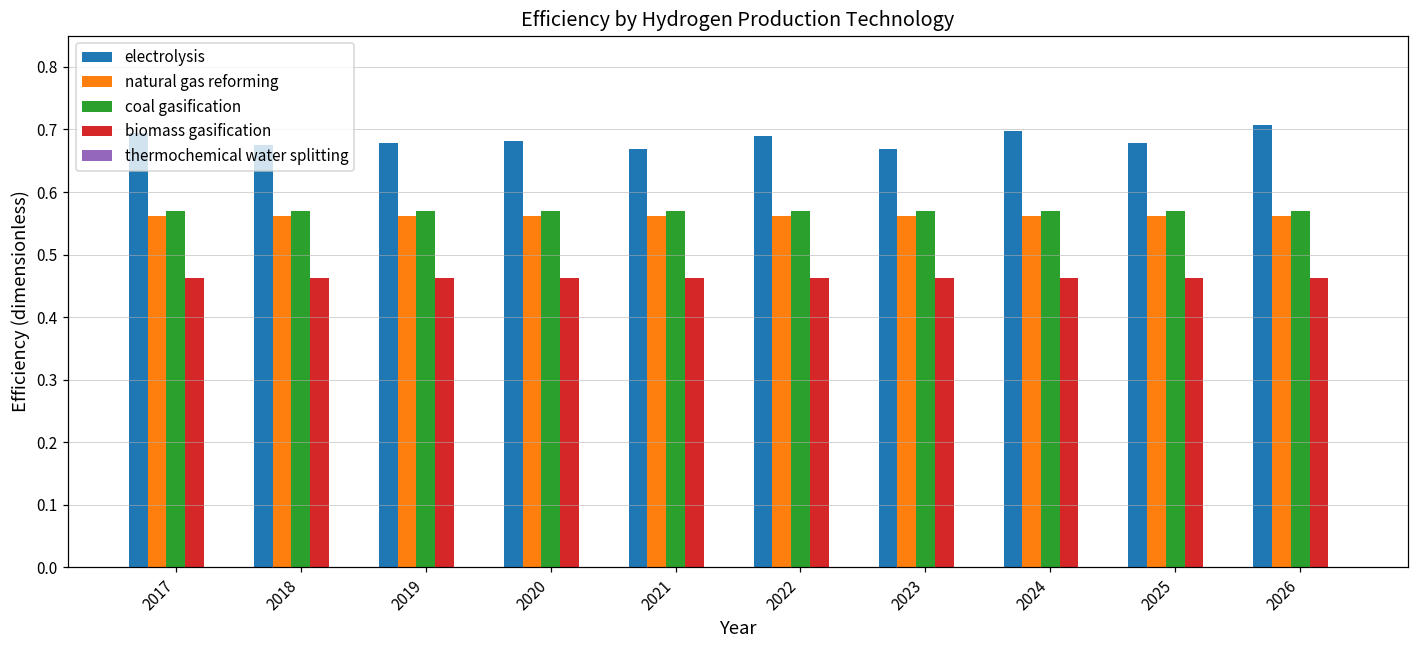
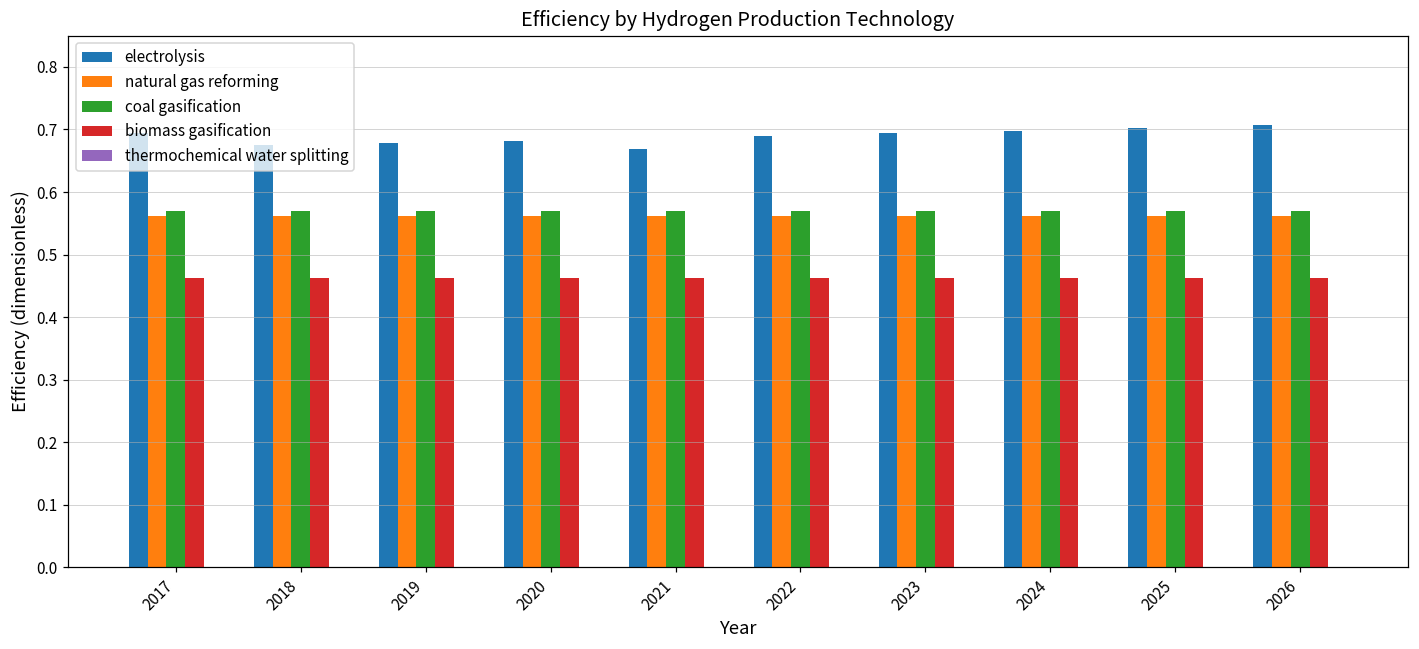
electrolysis, 2023: 0.67 -> 0.69
electrolysis, 2025: 0.68 -> 0.70
